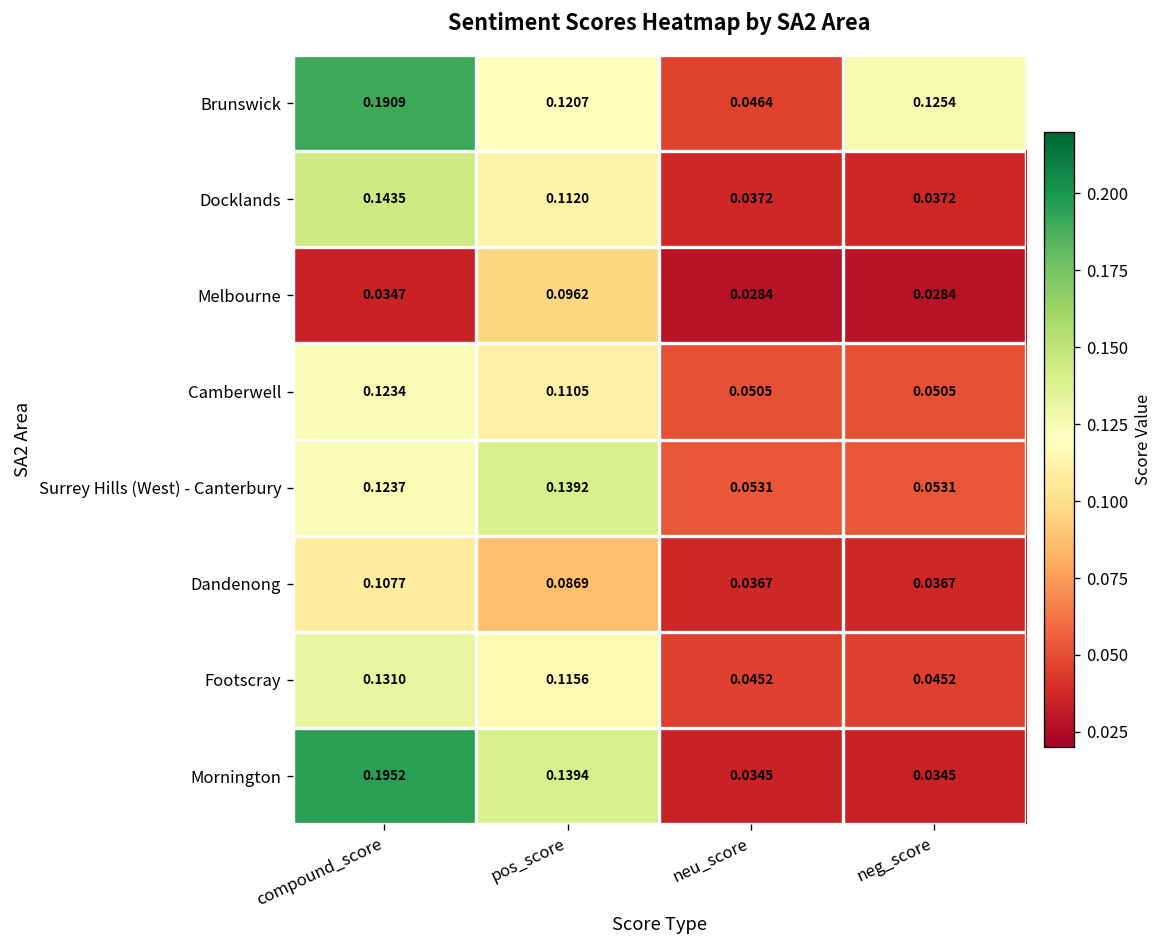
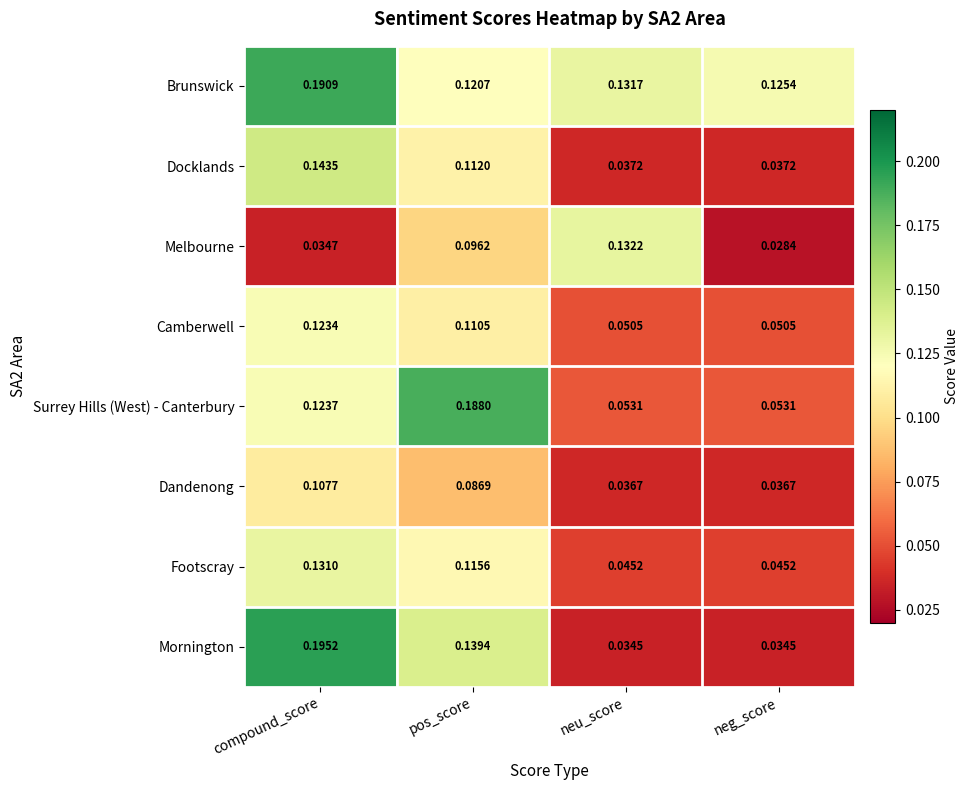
Brunswick, neu_score: 0.0464 -> 0.1317
Melbourne, neu_score: 0.0284 -> 0.1322
Surrey Hills (West) - Canterbury, pos_score: 0.1392 -> 0.1880
